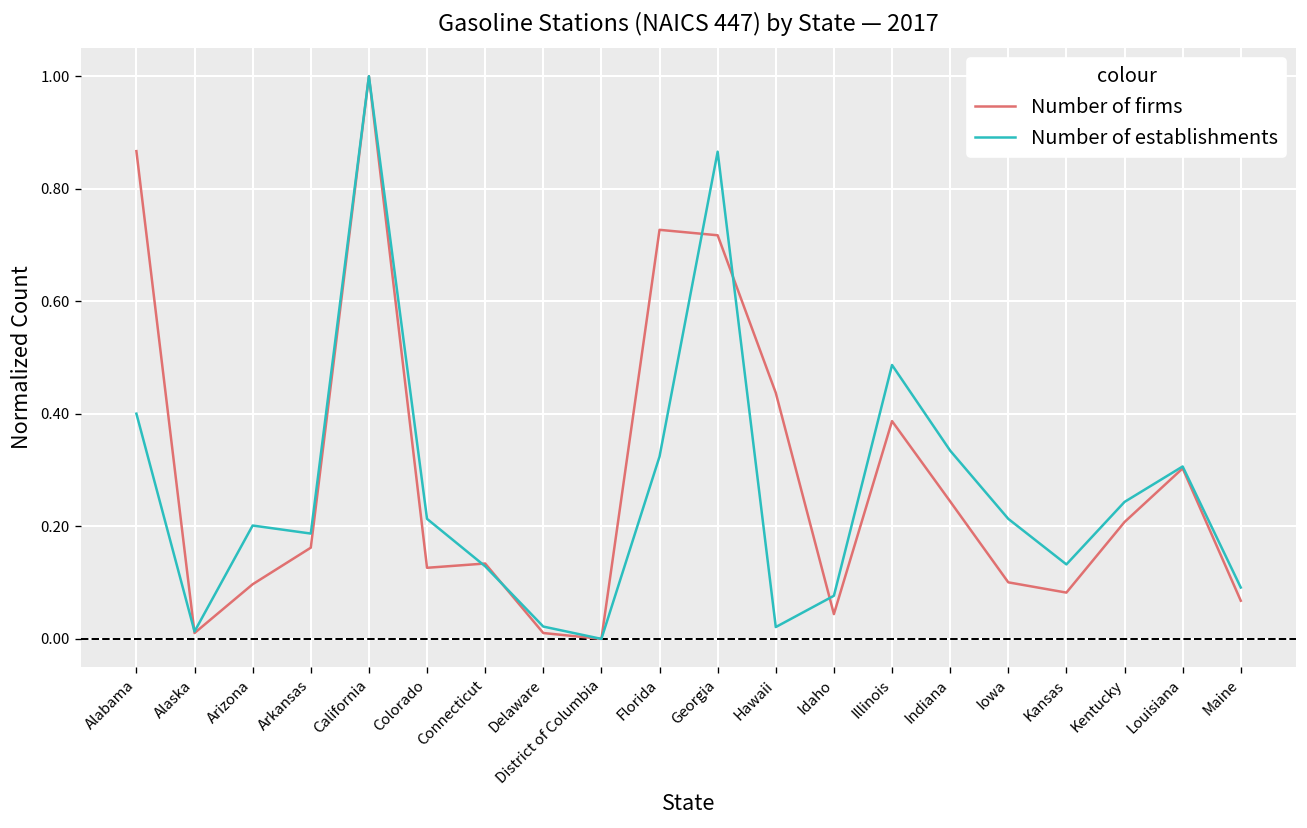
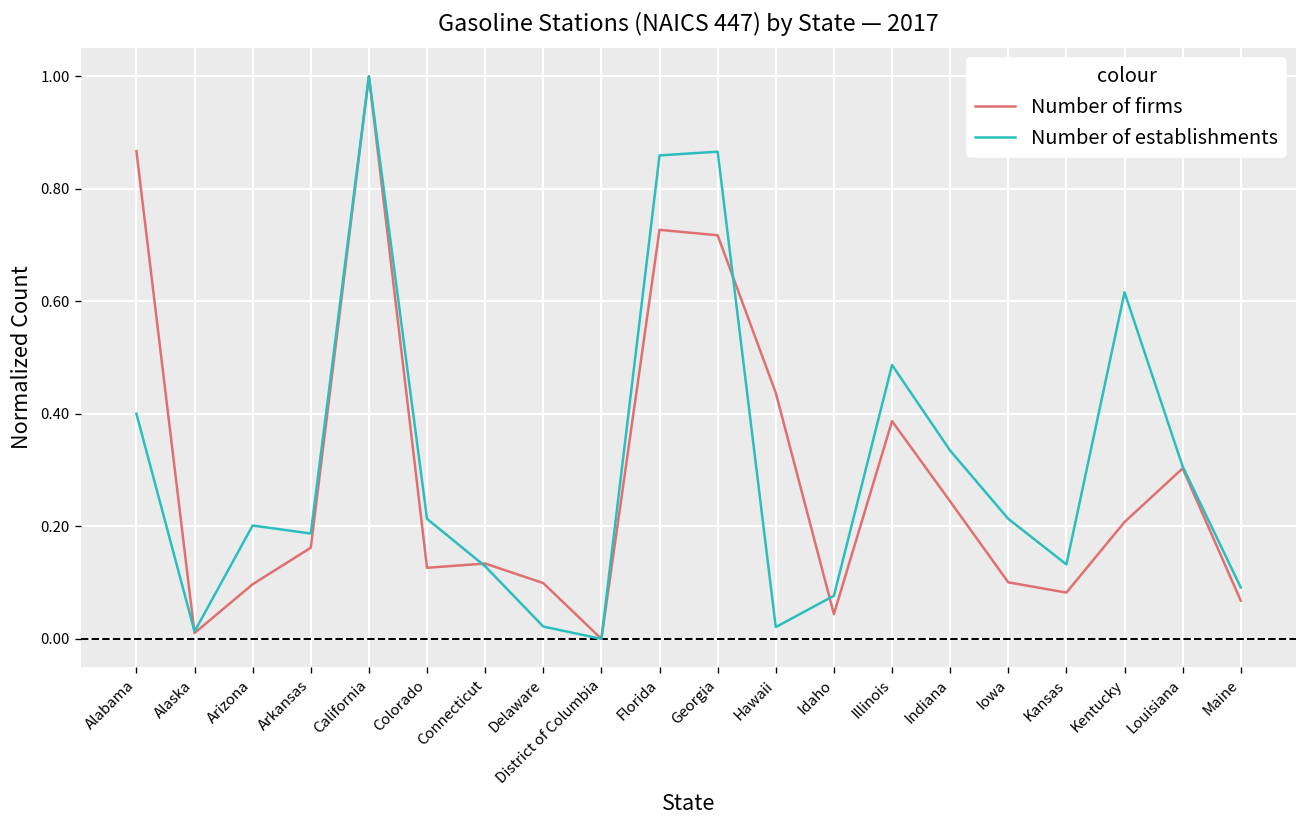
Number of firms, Delaware: 0.01 -> 0.10
Number of establishments, Florida: 0.32 -> 0.86
Number of establishments, Kentucky: 0.24 -> 0.62
